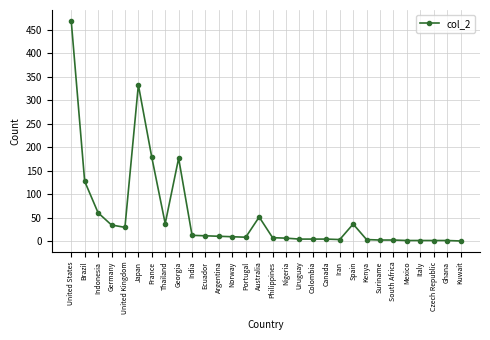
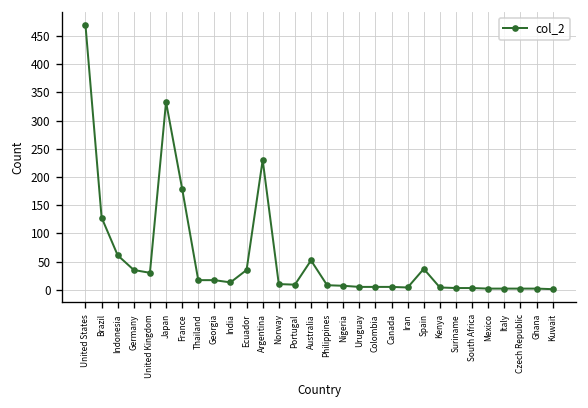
Thailand: 40 -> 20
Georgia: 180 -> 20
Ecuador: 10 -> 40
Argentina: 10 -> 230
